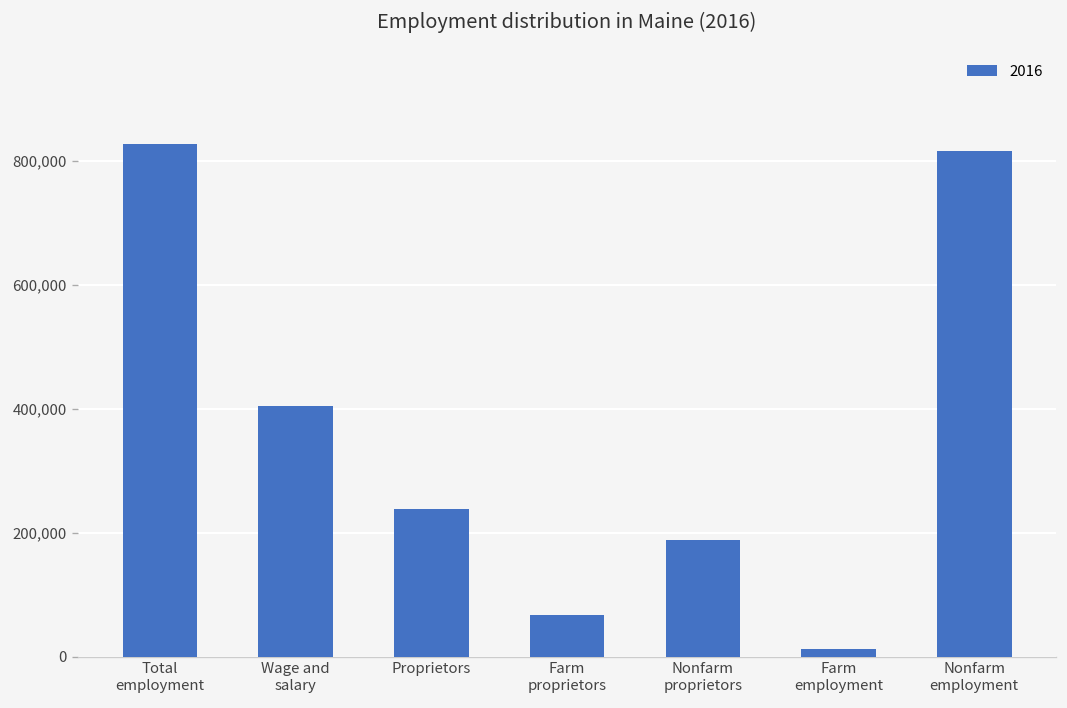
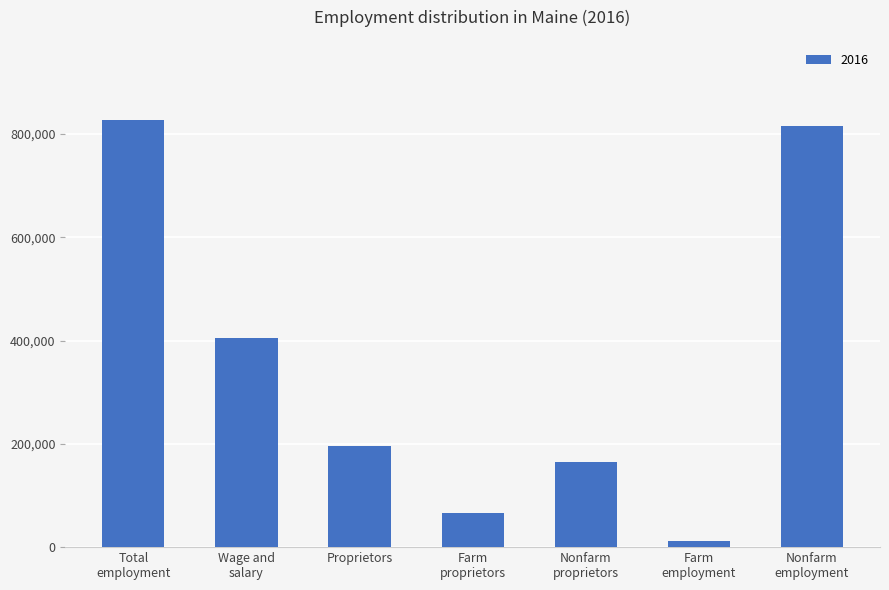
Proprietors: 240,000 -> 200,000
Nonfarm proprietors: 190,000 -> 160,000
